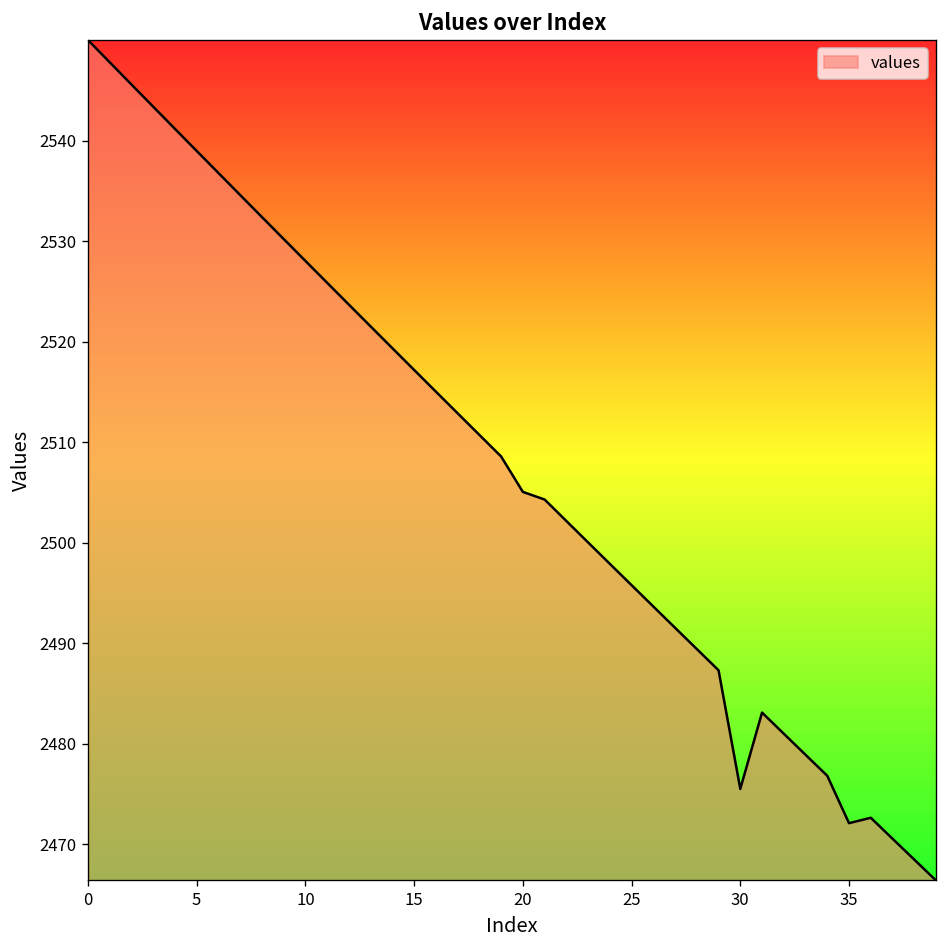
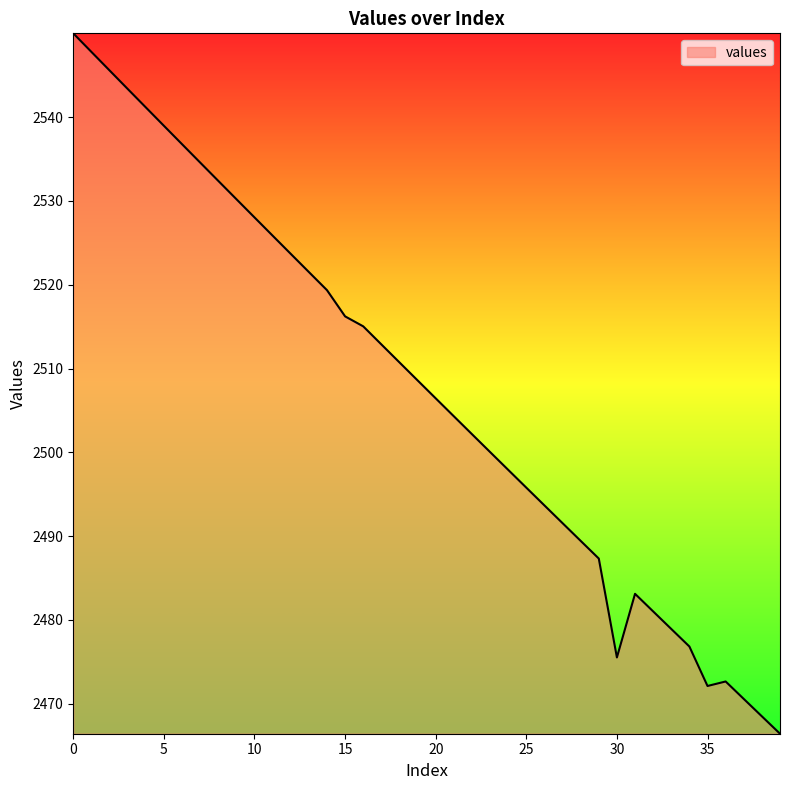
15: 2517 -> 2516
20: 2505 -> 2506
